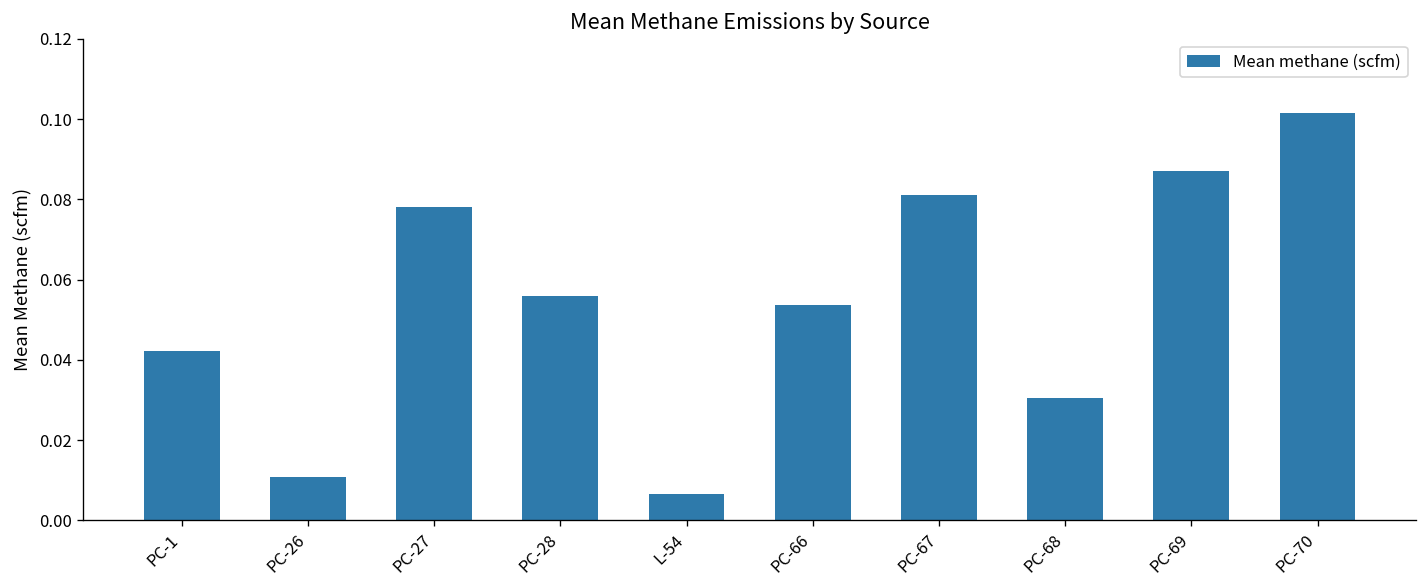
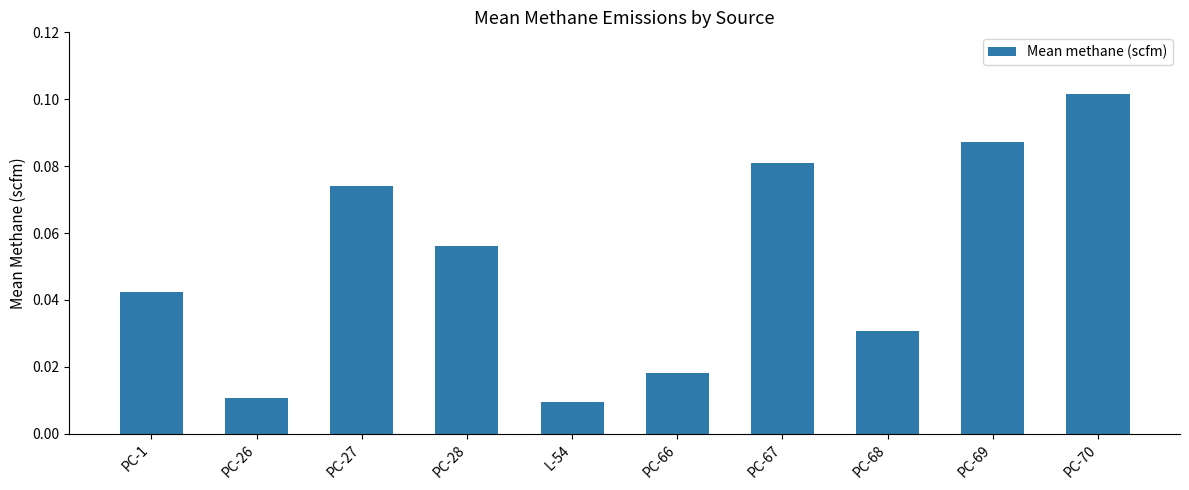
PC-27: 0.078 -> 0.074
L-54: 0.006 -> 0.010
PC-66: 0.054 -> 0.018
